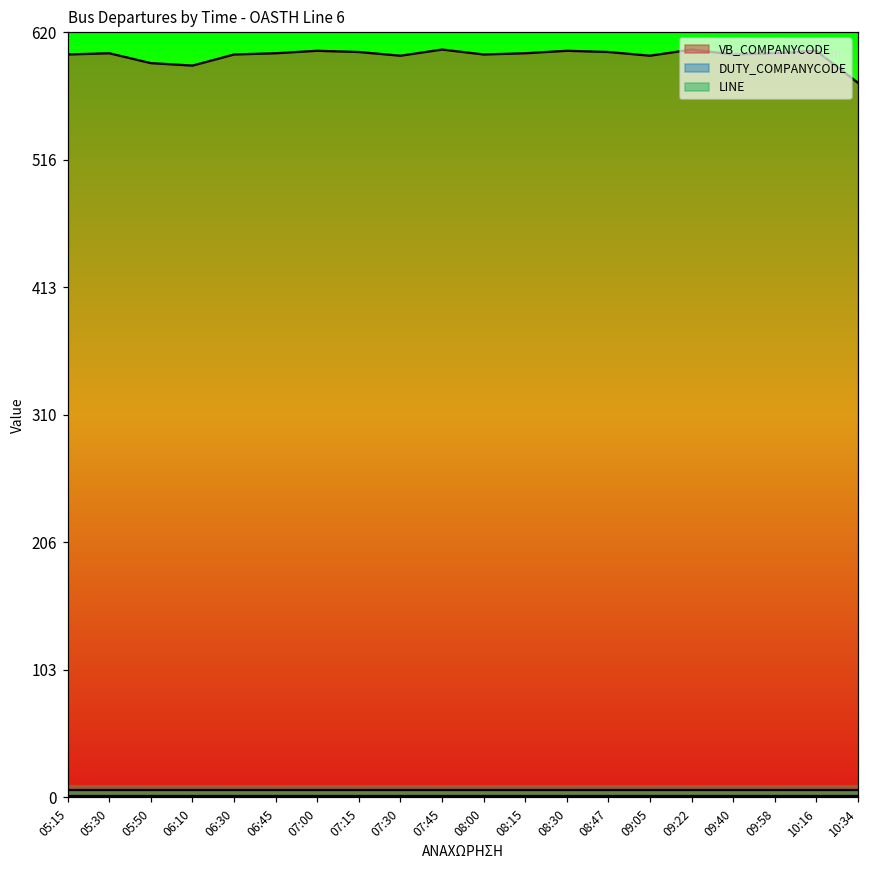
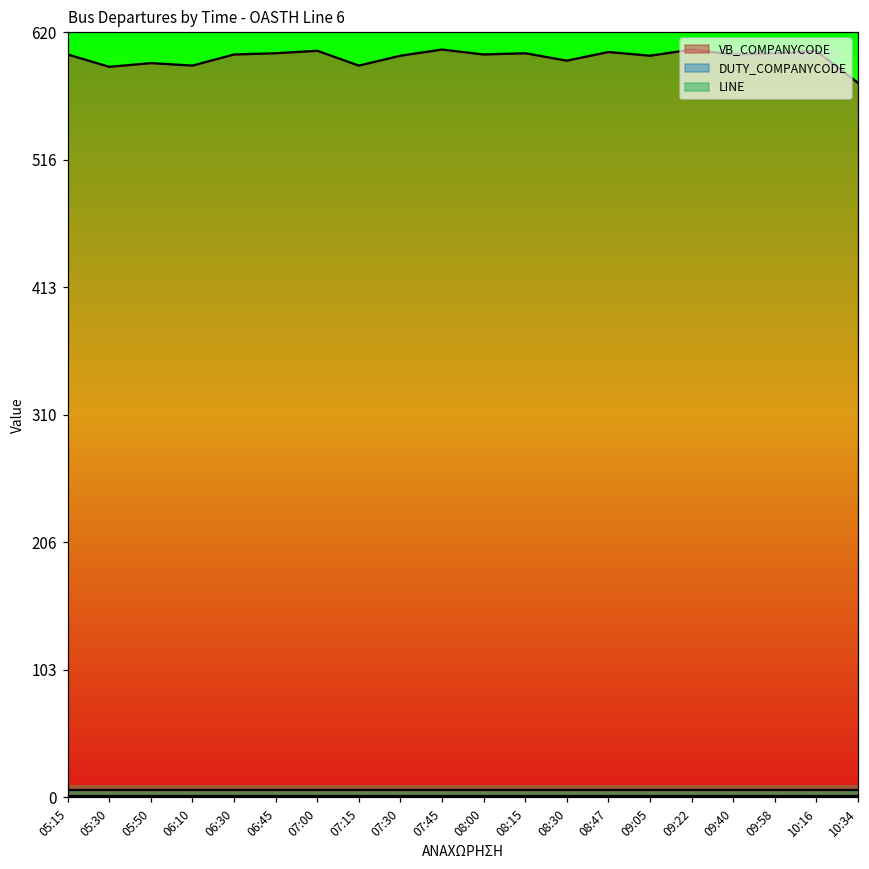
VB_COMPANYCODE, 05:30: 603 -> 592
VB_COMPANYCODE, 07:15: 604 -> 593
VB_COMPANYCODE, 08:30: 605 -> 597
